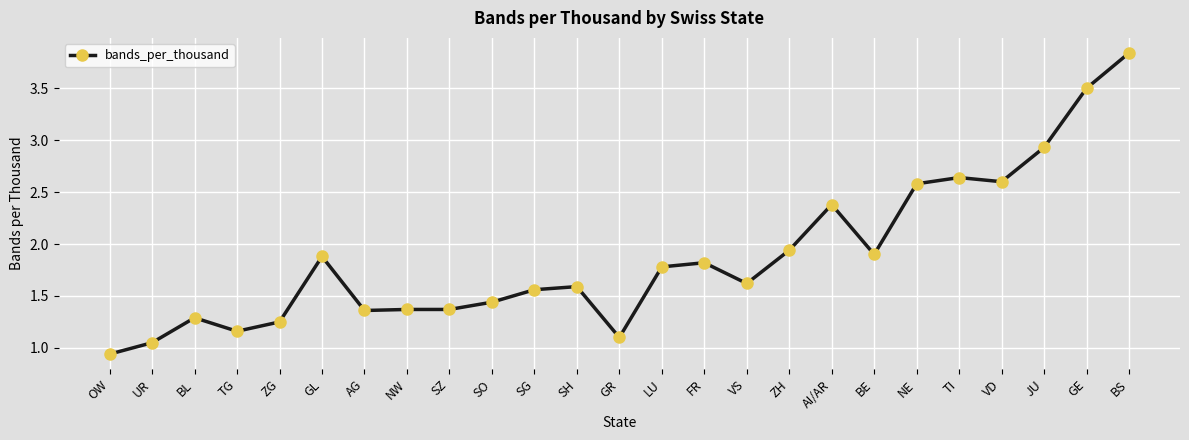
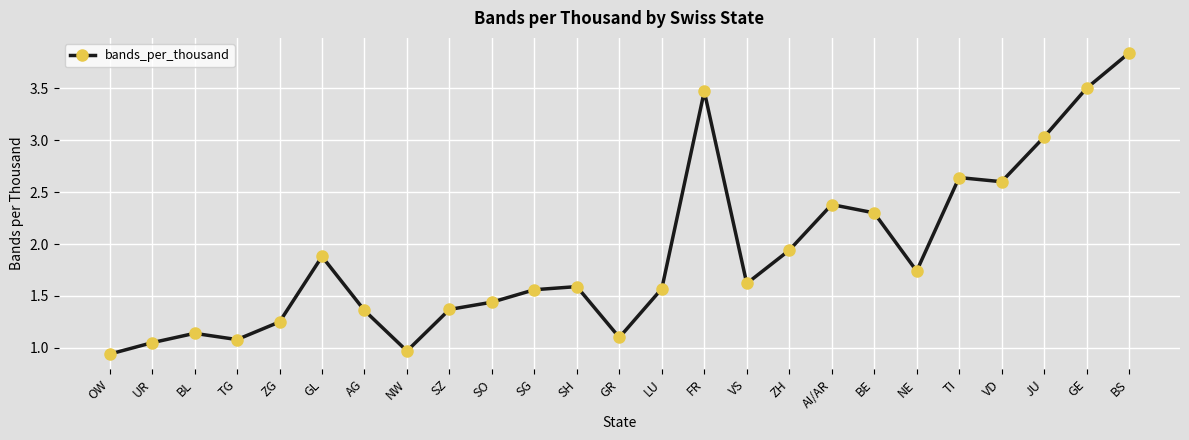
BL: 1.29 -> 1.14
TG: 1.16 -> 1.08
NW: 1.37 -> 0.97
LU: 1.78 -> 1.57
FR: 1.82 -> 3.47
BE: 1.9 -> 2.3
NE: 2.58 -> 1.74
JU: 2.93 -> 3.03
